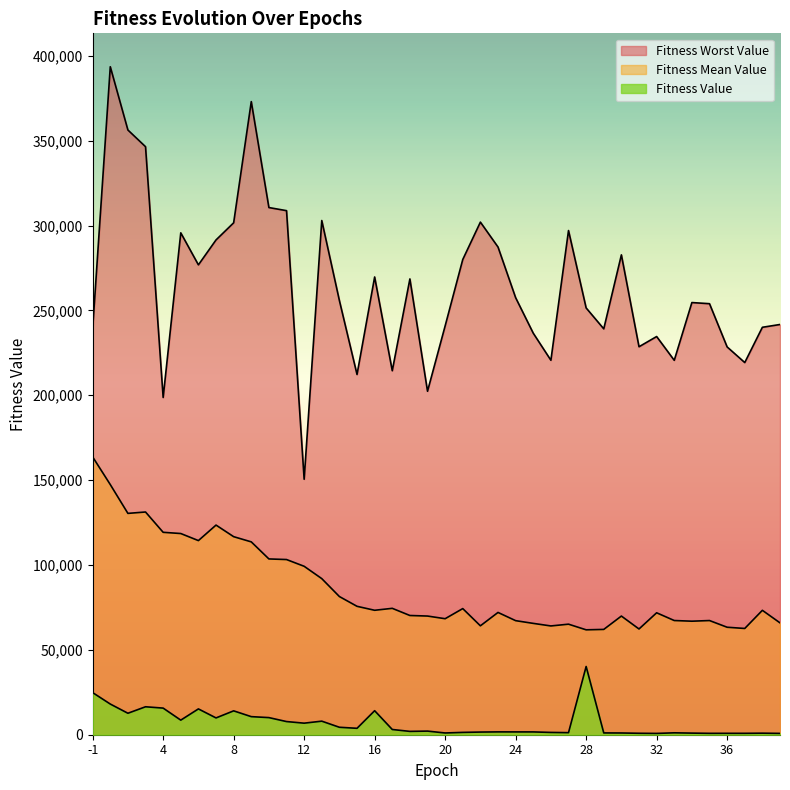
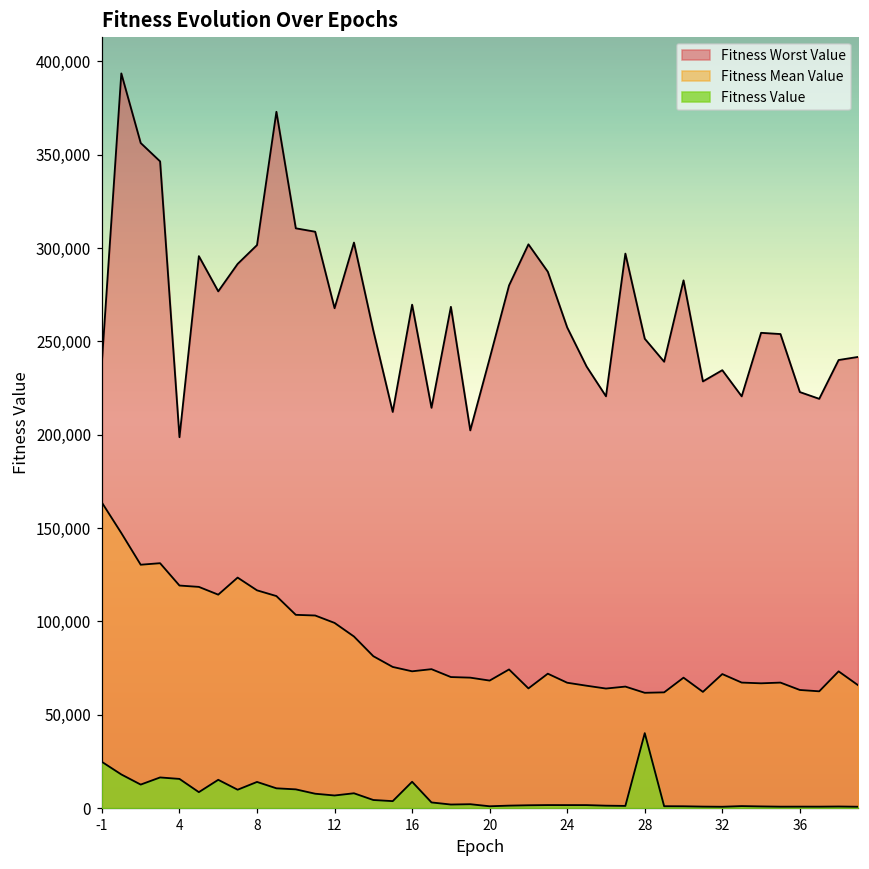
Fitness Worst Value, 12: 151,000 -> 268,000
Fitness Worst Value, 36: 228,000 -> 223,000
